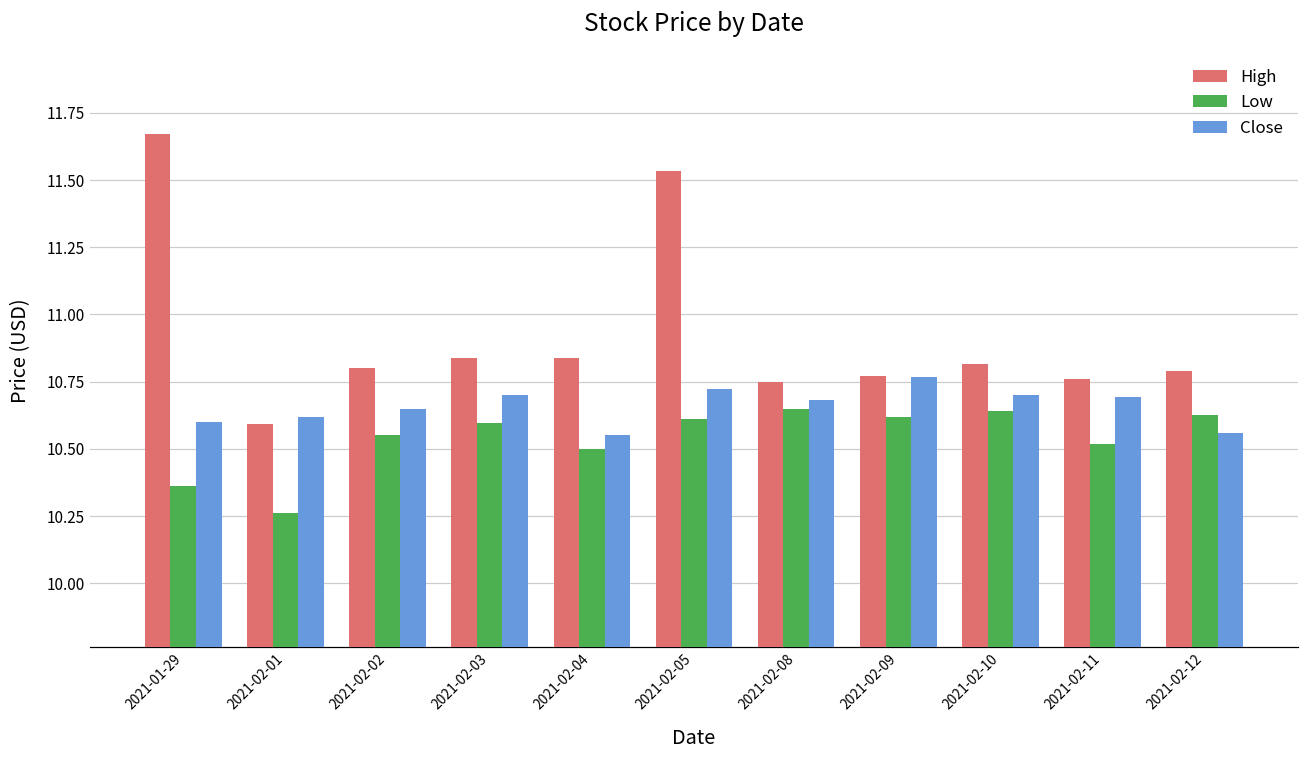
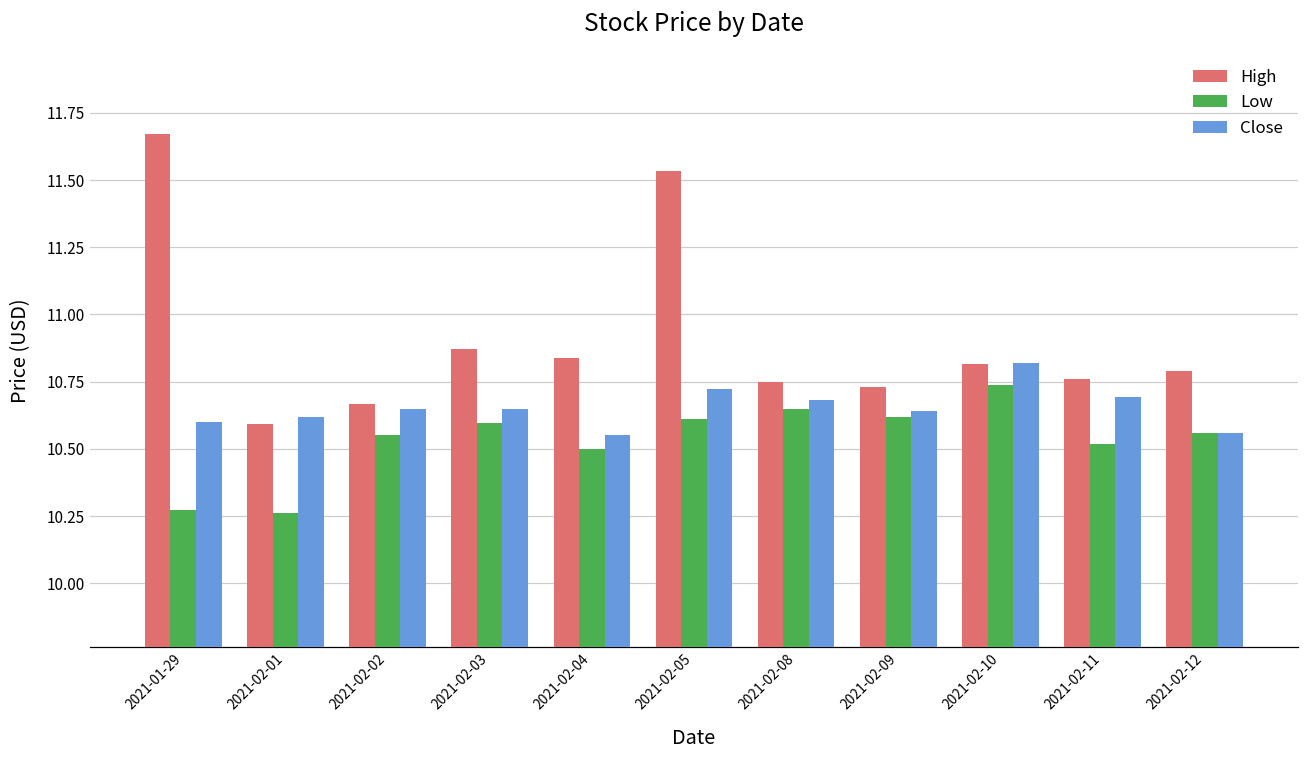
Low, 2021-01-29: 10.36 -> 10.27
High, 2021-02-02: 10.80 -> 10.67
High, 2021-02-03: 10.84 -> 10.87
Close, 2021-02-03: 10.70 -> 10.65
High, 2021-02-09: 10.77 -> 10.73
Close, 2021-02-09: 10.77 -> 10.64
Low, 2021-02-10: 10.64 -> 10.74
Close, 2021-02-10: 10.70 -> 10.82
Low, 2021-02-12: 10.63 -> 10.56
